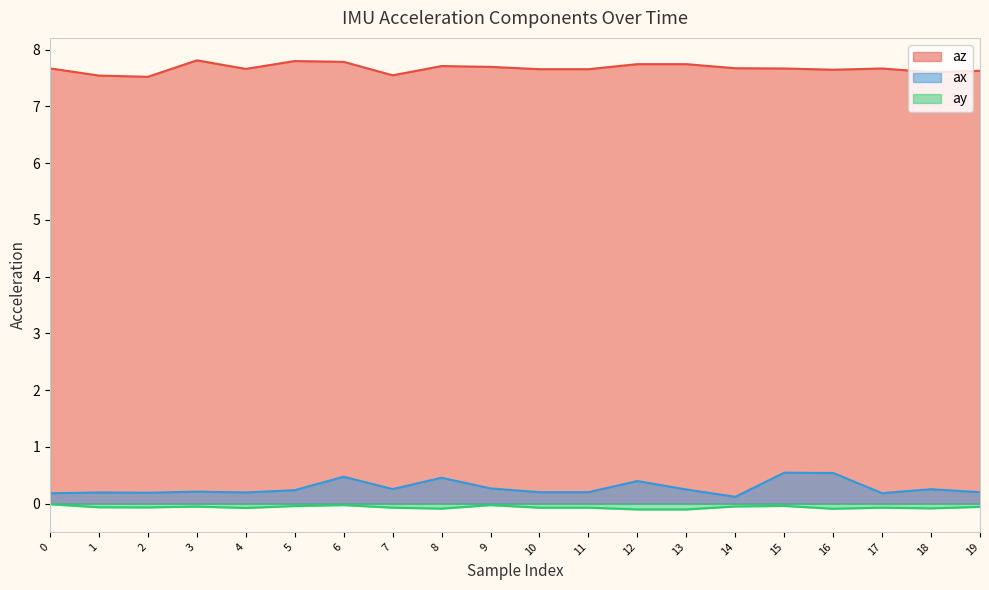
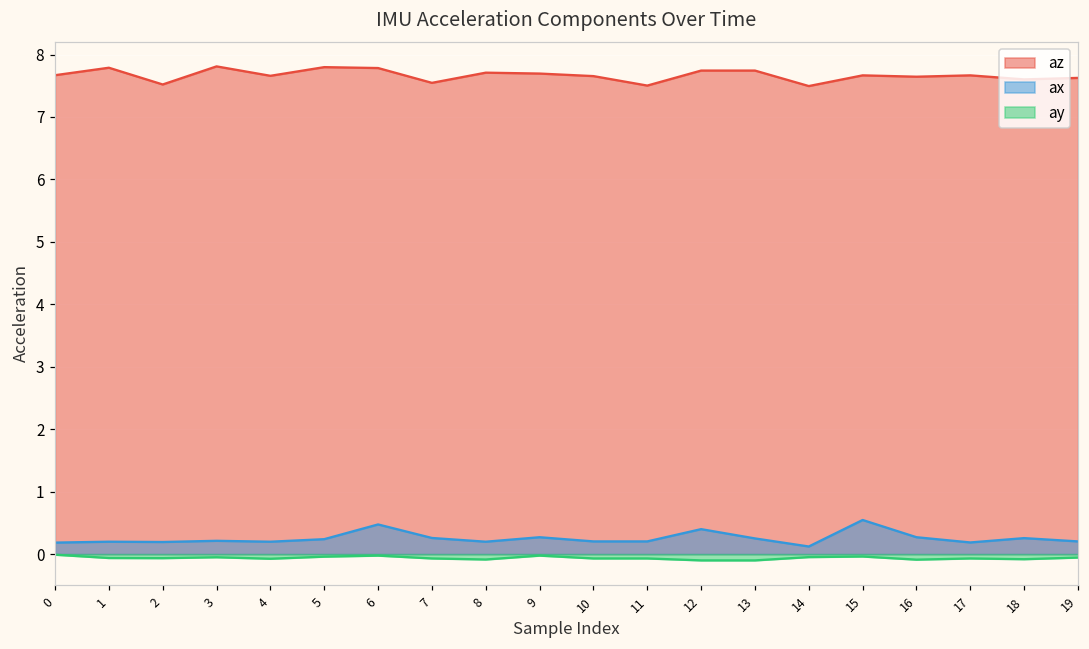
az, 1: 7.5 -> 7.8
ax, 8: 0.5 -> 0.2
az, 11: 7.7 -> 7.5
az, 14: 7.7 -> 7.5
ax, 16: 0.5 -> 0.3
